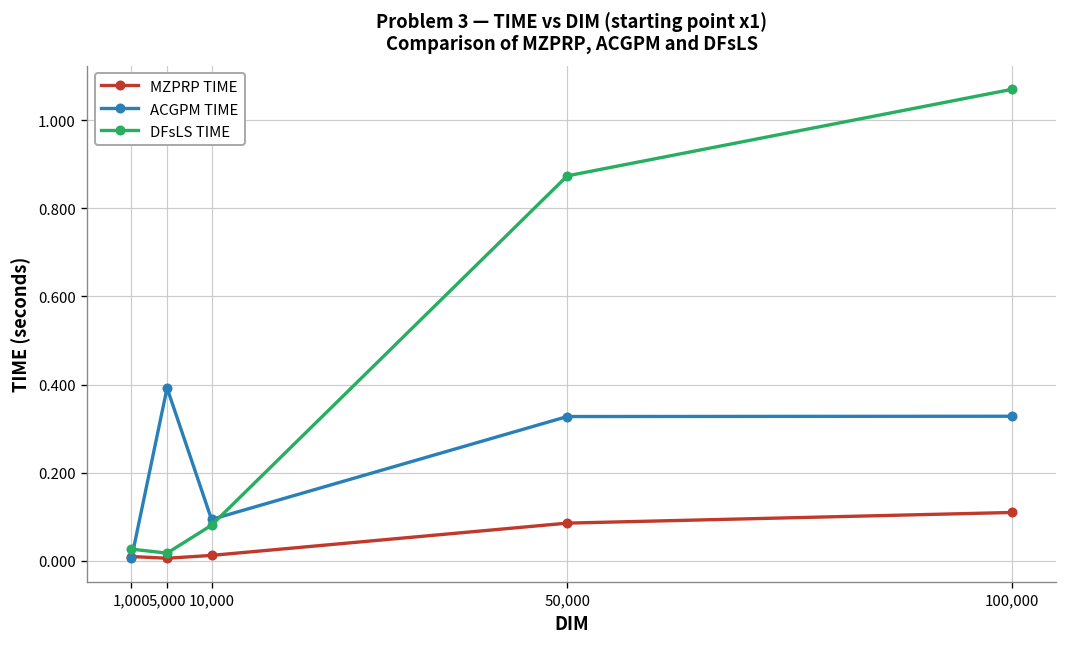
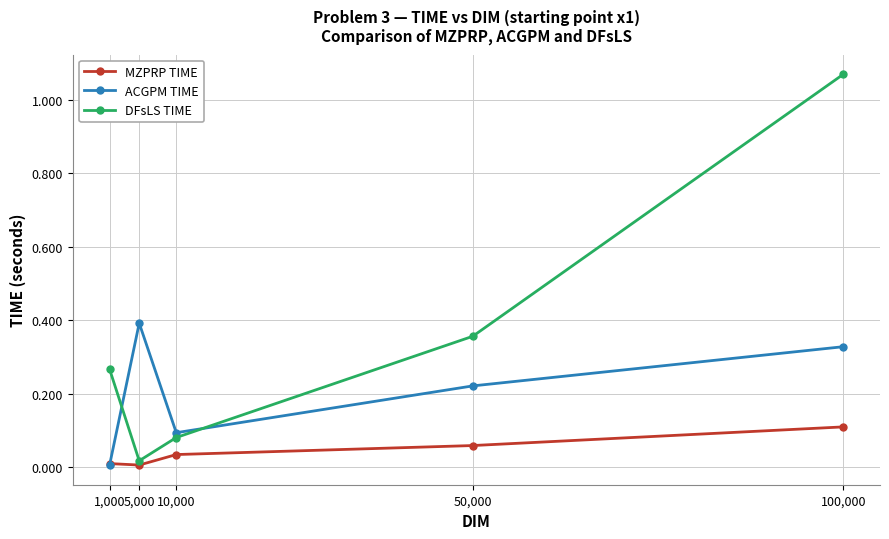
DFsLS TIME, 1,000: 0.03 -> 0.27
MZPRP TIME, 10,000: 0.01 -> 0.03
MZPRP TIME, 50,000: 0.09 -> 0.06
ACGPM TIME, 50,000: 0.33 -> 0.22
DFsLS TIME, 50,000: 0.87 -> 0.36
